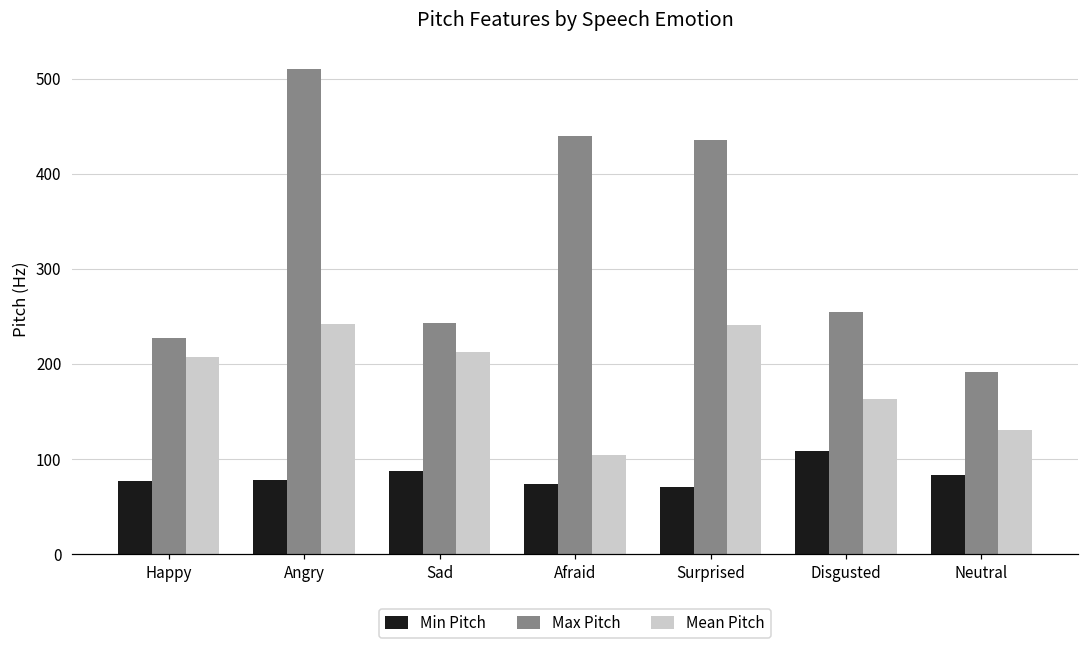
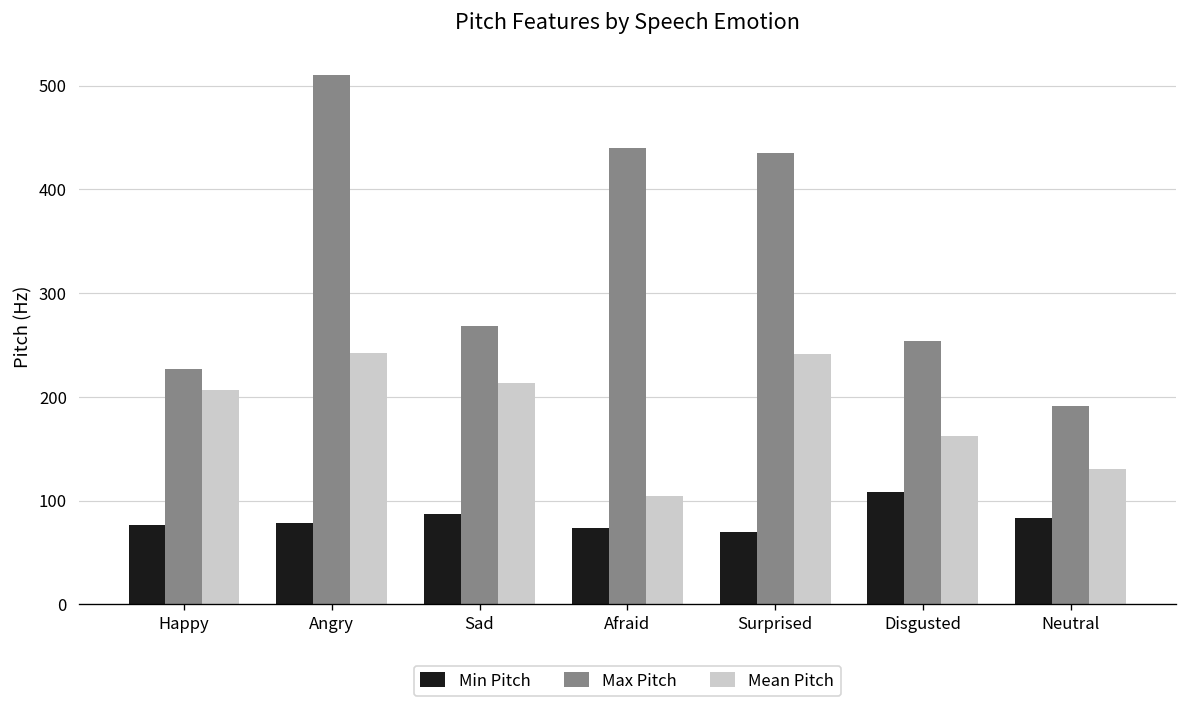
Max Pitch, Sad: 240 -> 270
